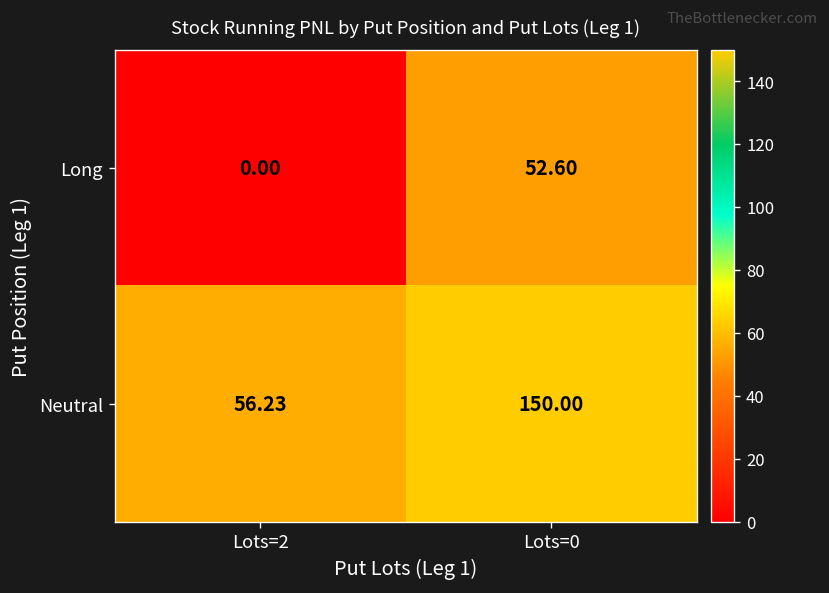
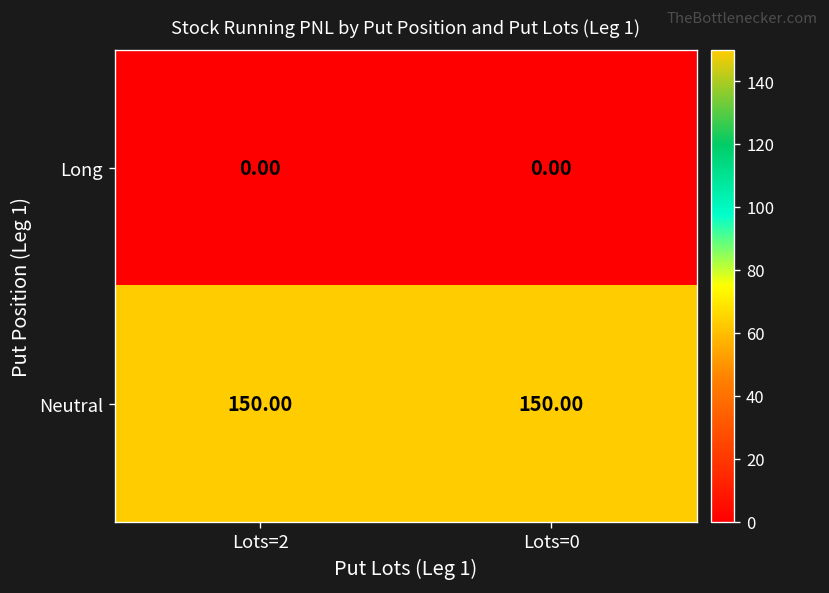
Long, Lots=0: 52.60 -> 0.00
Neutral, Lots=2: 56.23 -> 150.00
